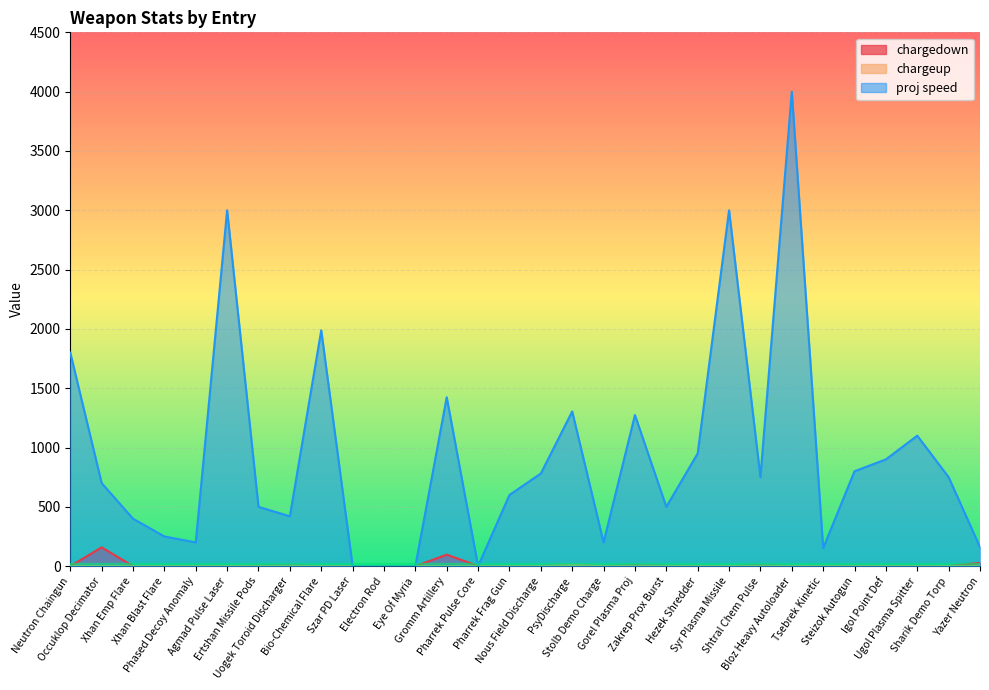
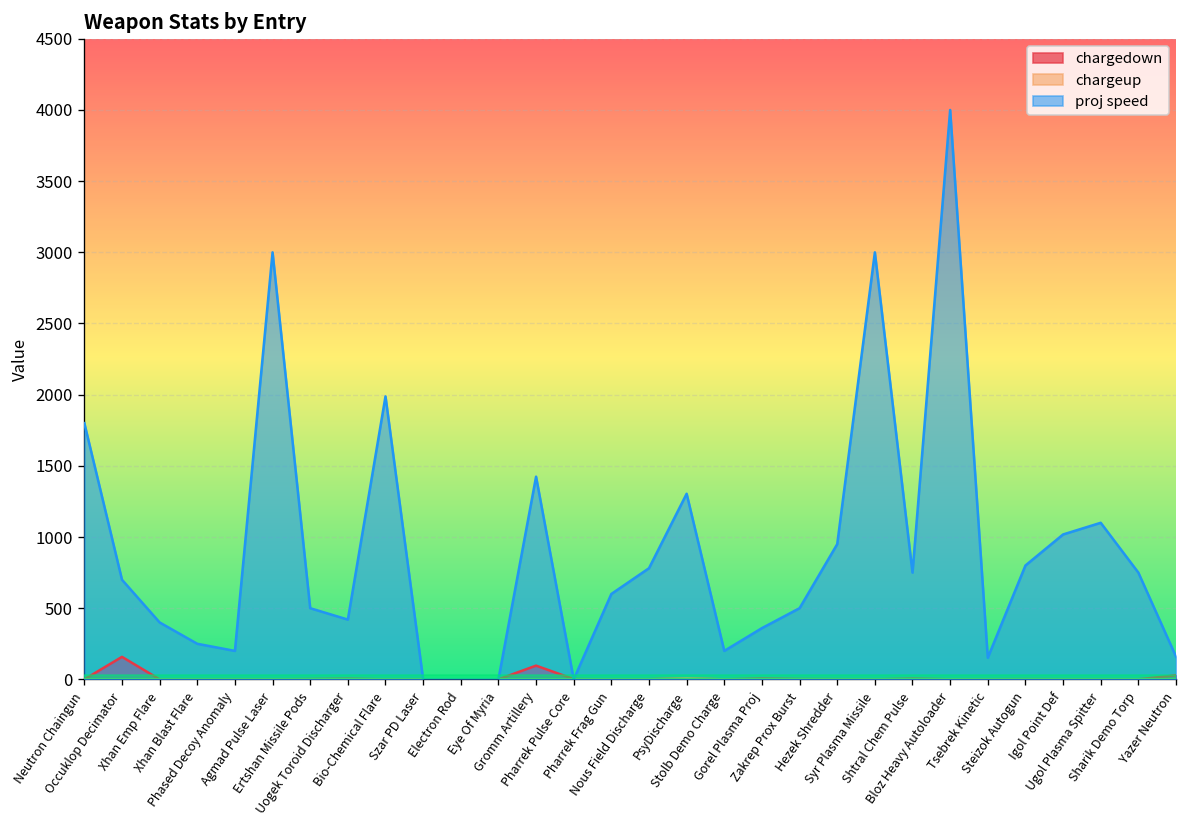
proj speed, Gorel Plasma Proj: 1270 -> 360
proj speed, Igol Point Def: 900 -> 1020
